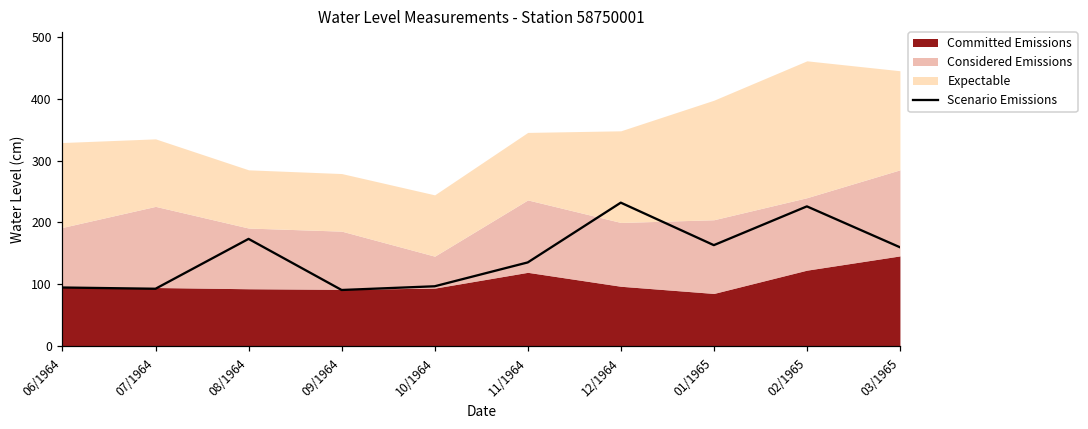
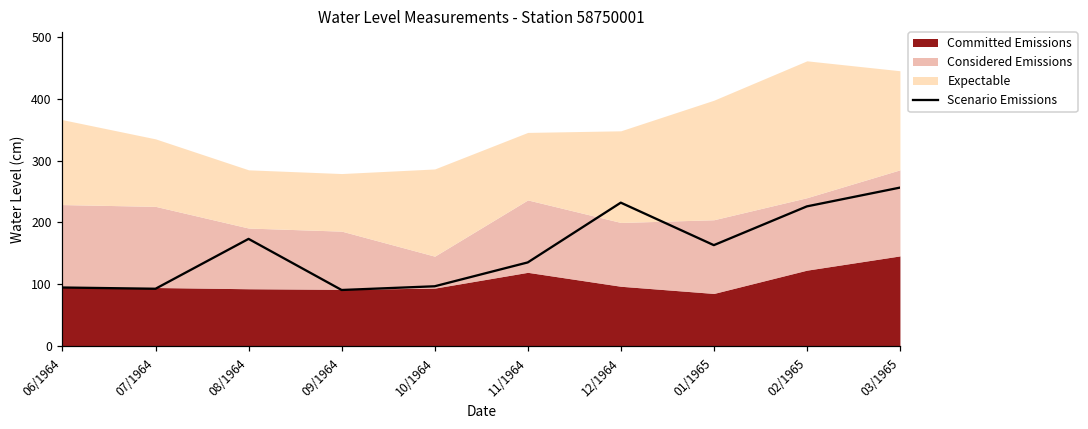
Considered Emissions, 06/1964: 100 -> 130
Expectable, 10/1964: 100 -> 140
Scenario Emissions, 03/1965: 160 -> 260
